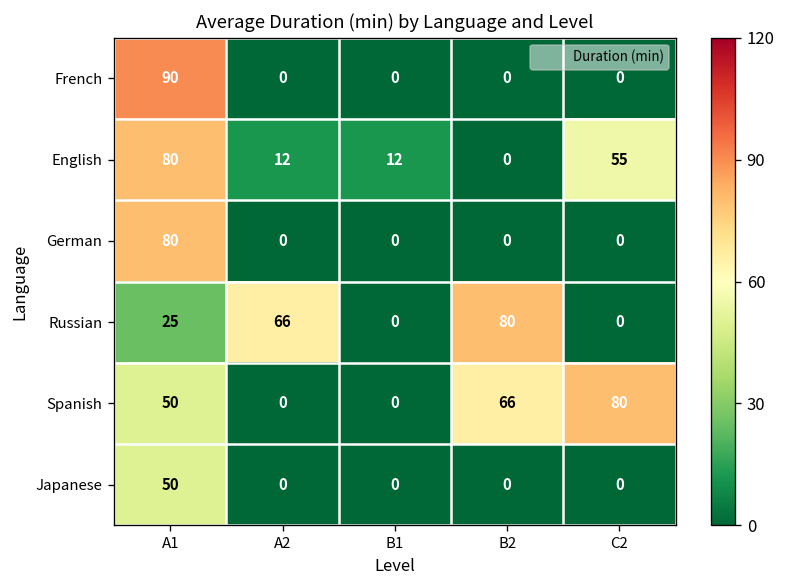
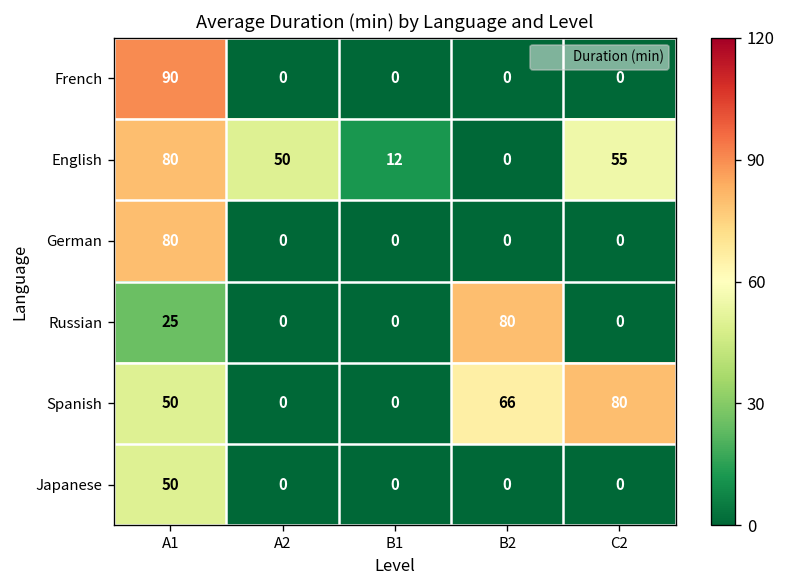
English, A2: 12 -> 50
Russian, A2: 66 -> 0
